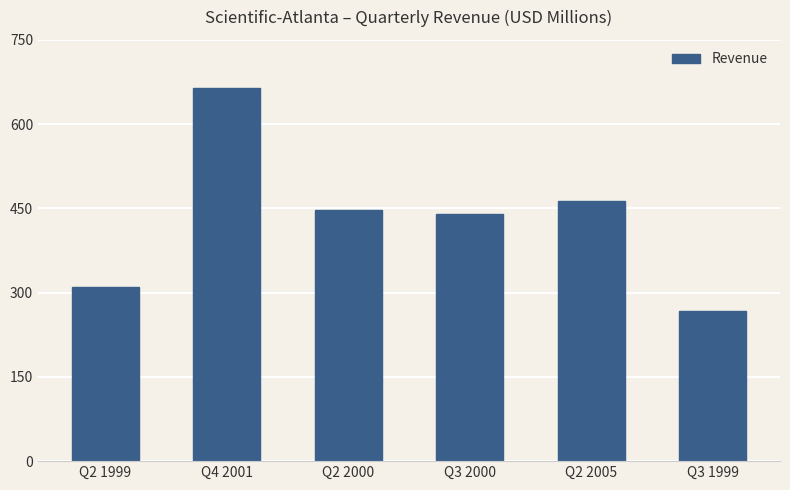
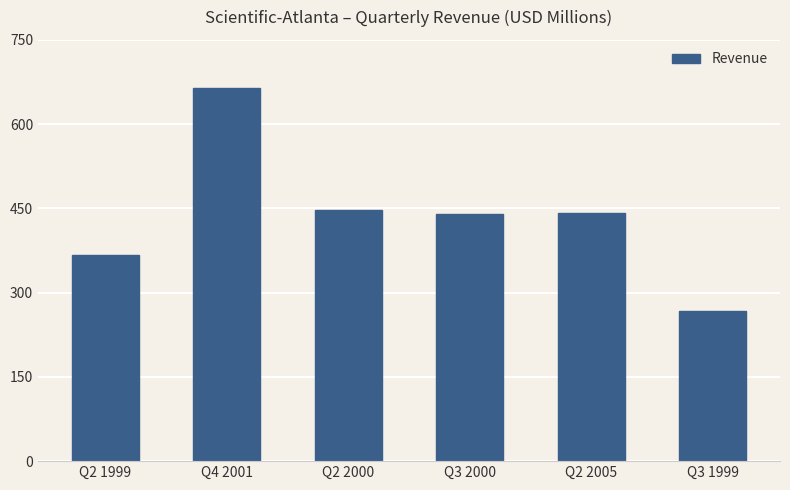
Q2 1999: 310 -> 370
Q2 2005: 460 -> 440
